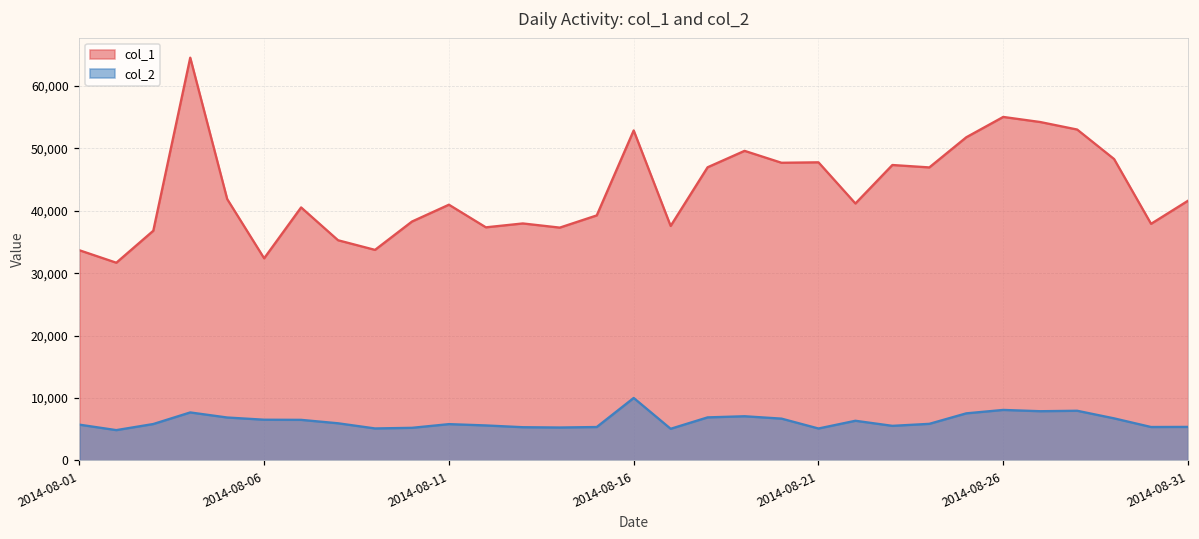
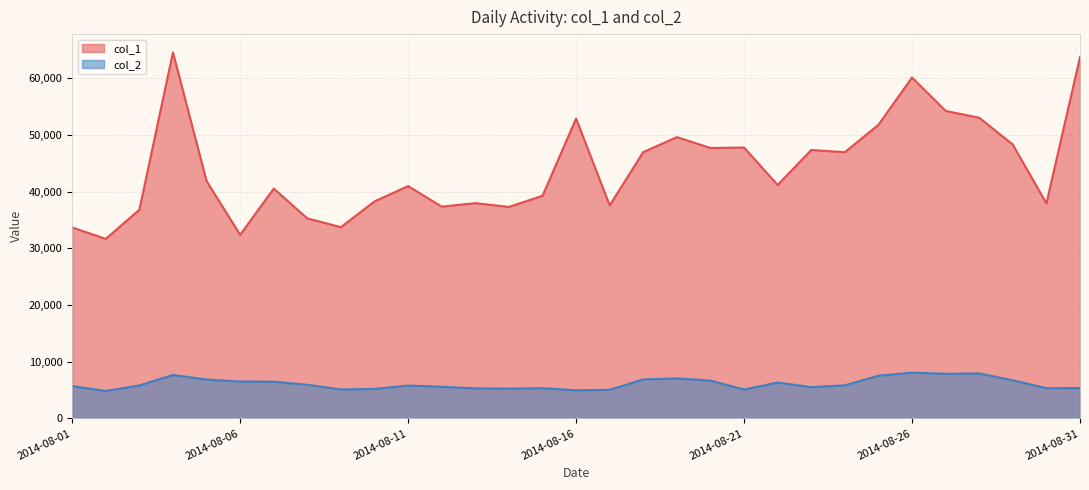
col_2, 2014-08-16: 10,000 -> 5,000
col_1, 2014-08-26: 55,000 -> 60,000
col_1, 2014-08-31: 42,000 -> 64,000
